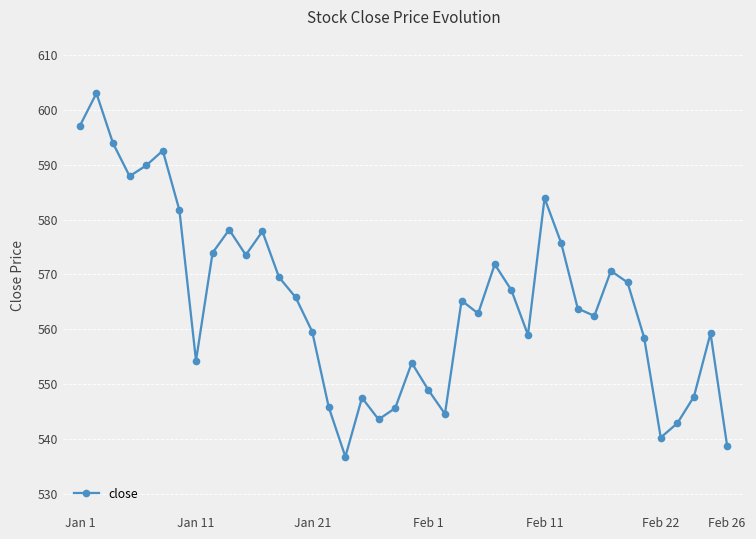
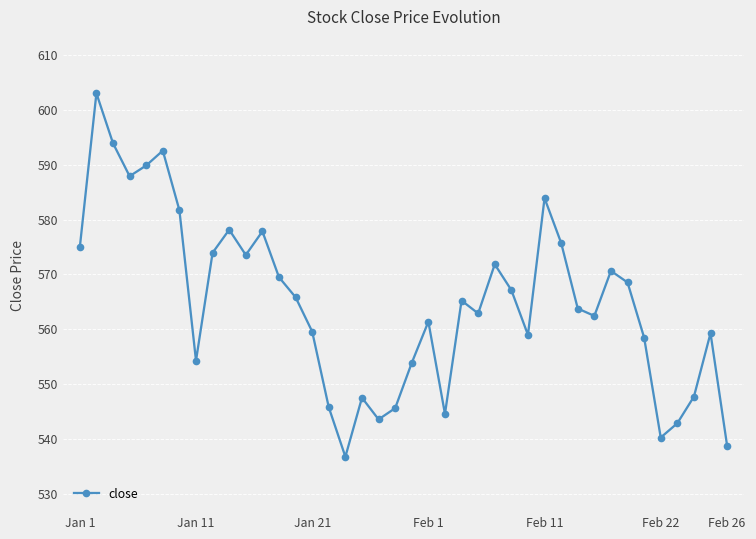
Jan 1: 597 -> 575
Feb 1: 549 -> 561
